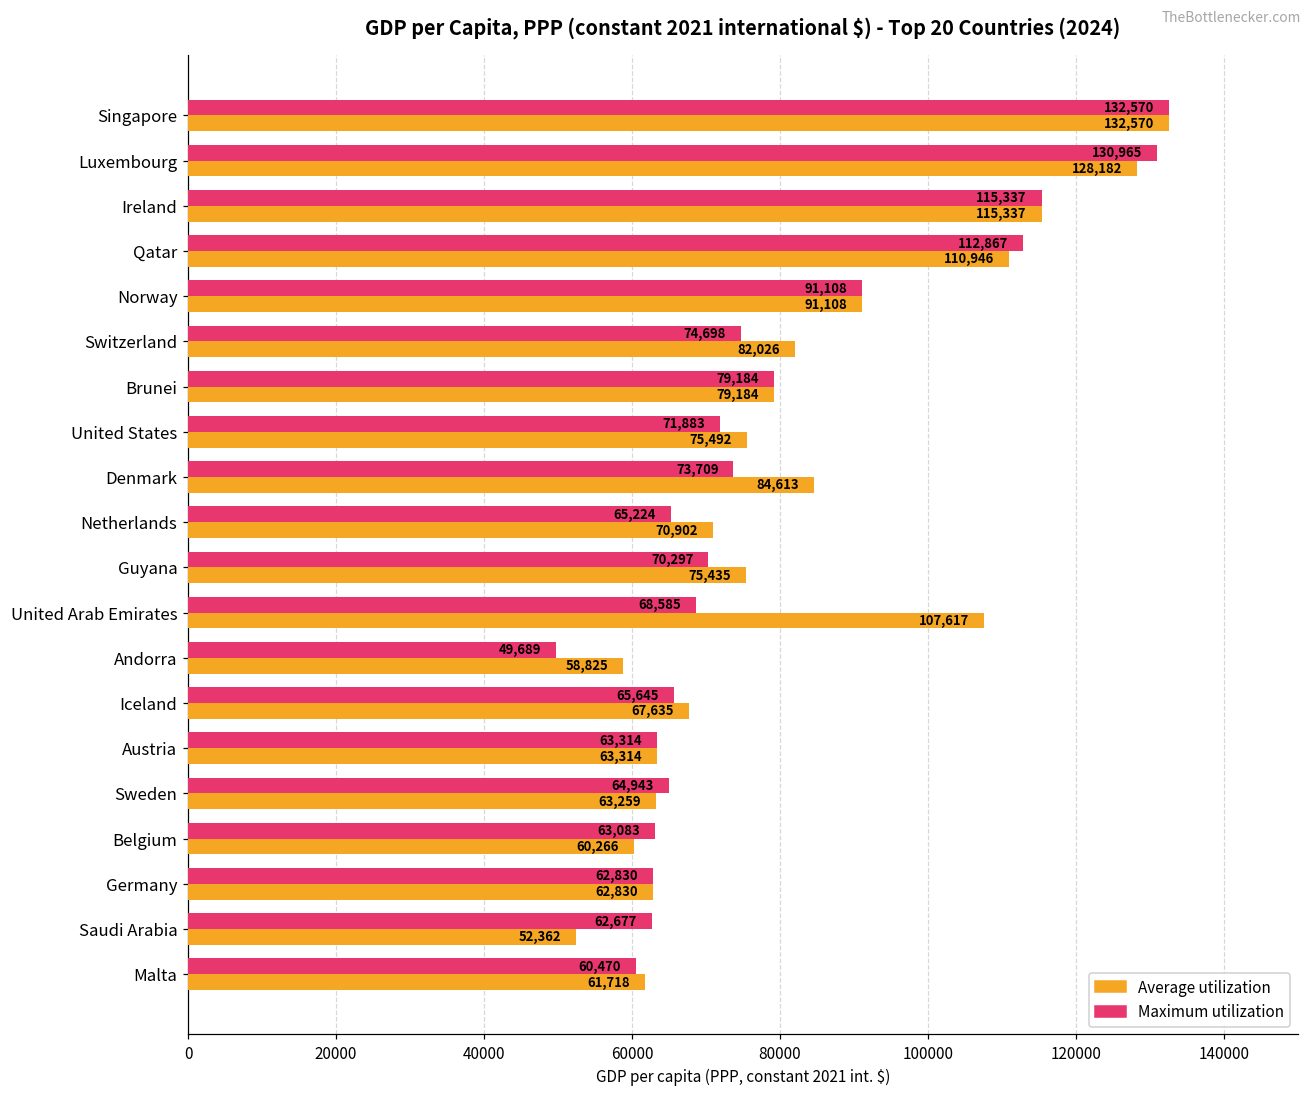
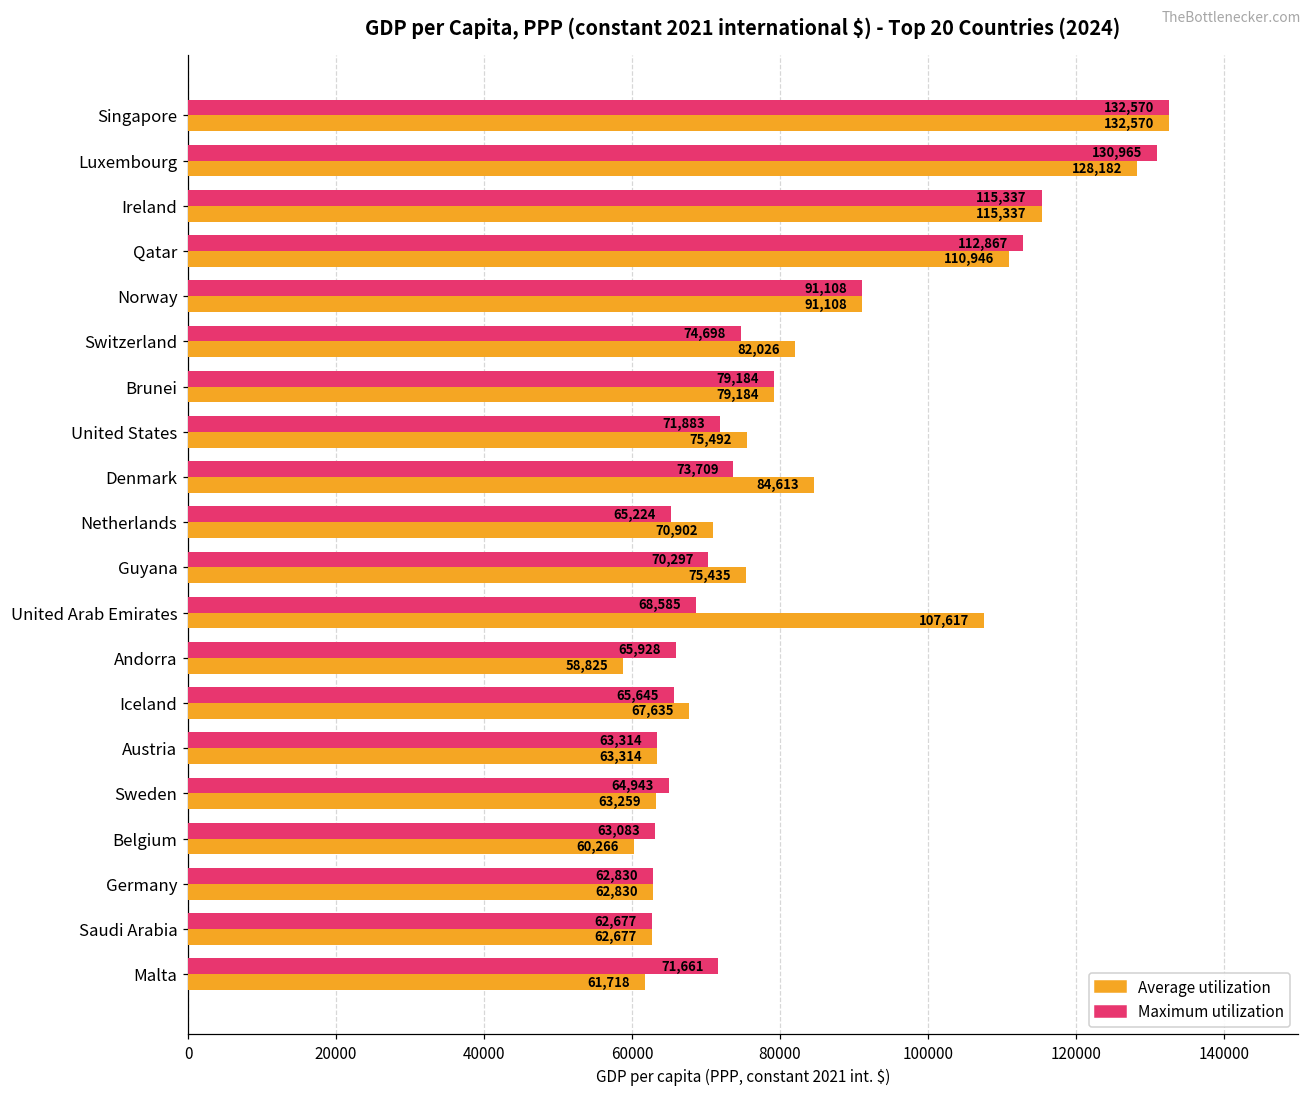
Maximum utilization, Andorra: 49,689 -> 65,928
Average utilization, Saudi Arabia: 52,362 -> 62,677
Maximum utilization, Malta: 60,470 -> 71,661
